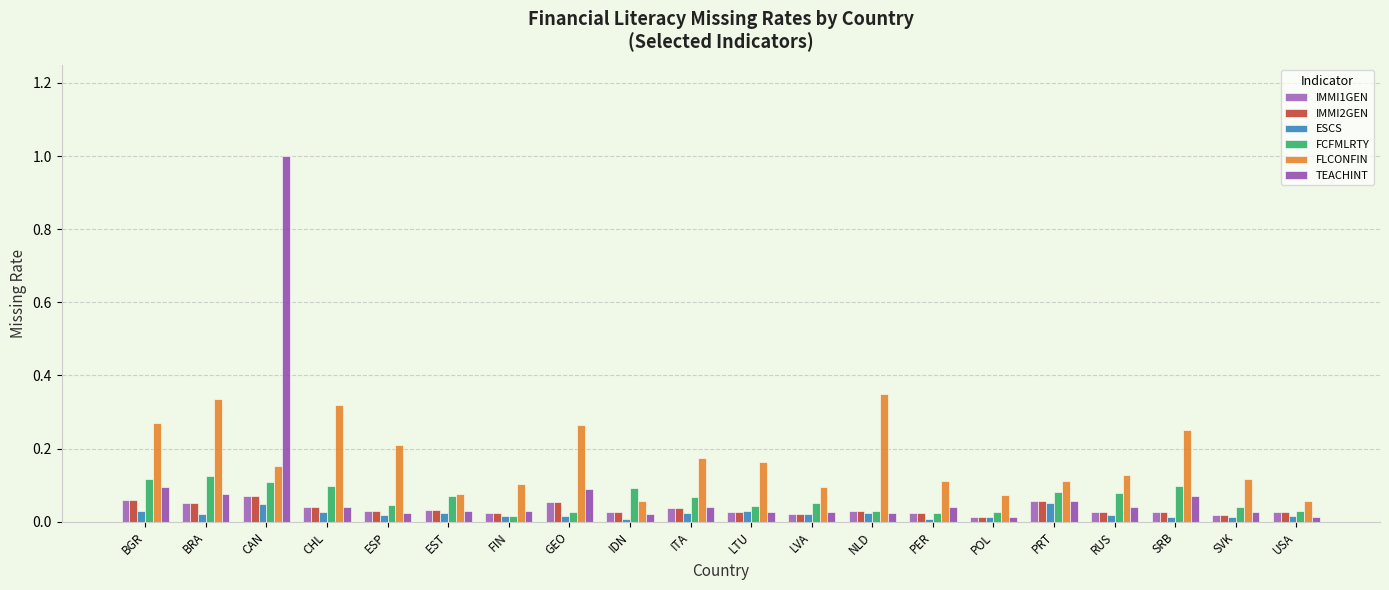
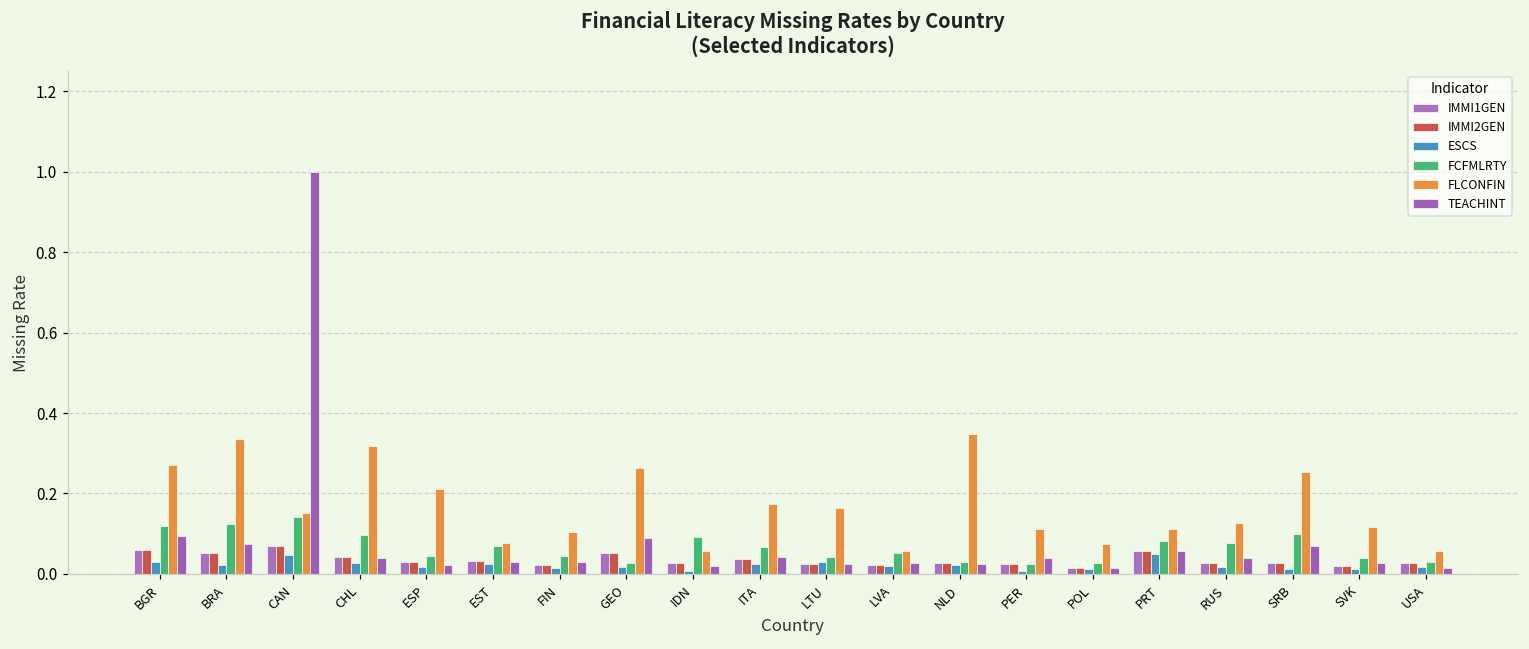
FCFMLRTY, CAN: 0.11 -> 0.14
FCFMLRTY, FIN: 0.02 -> 0.04
FLCONFIN, LVA: 0.09 -> 0.06
